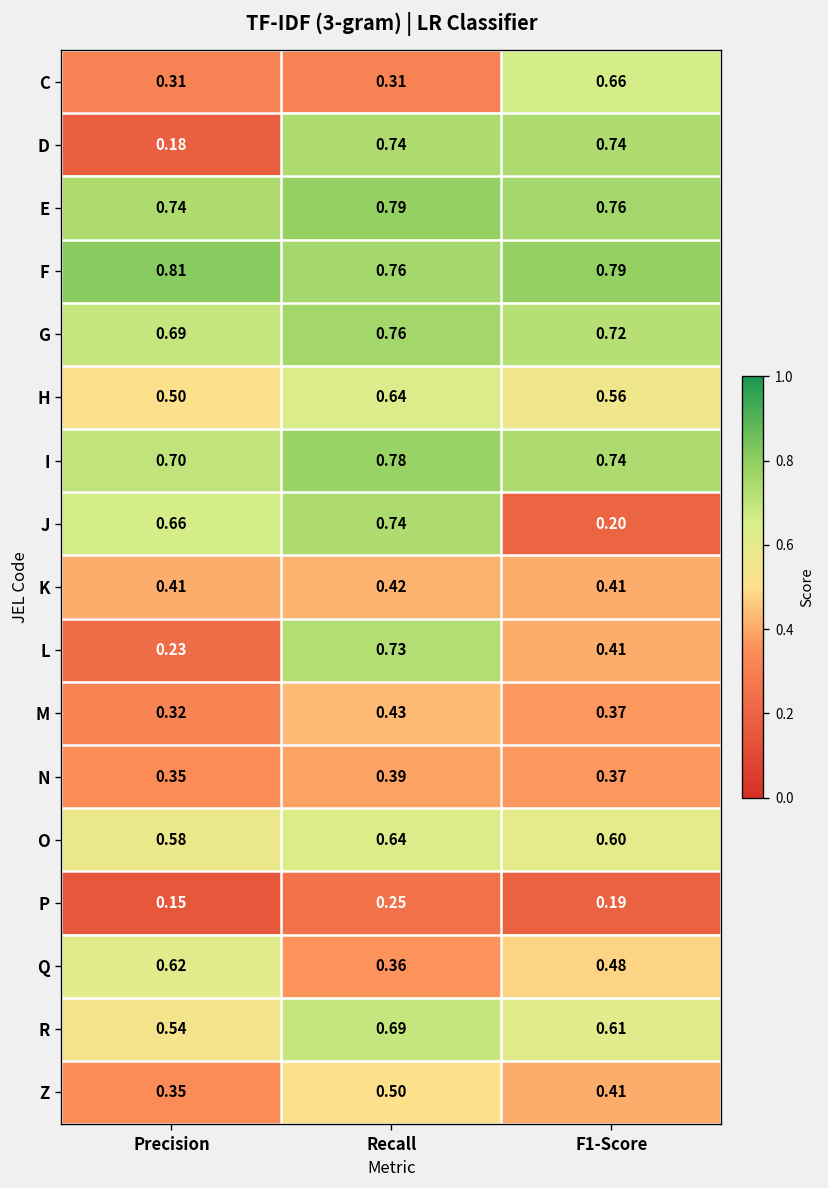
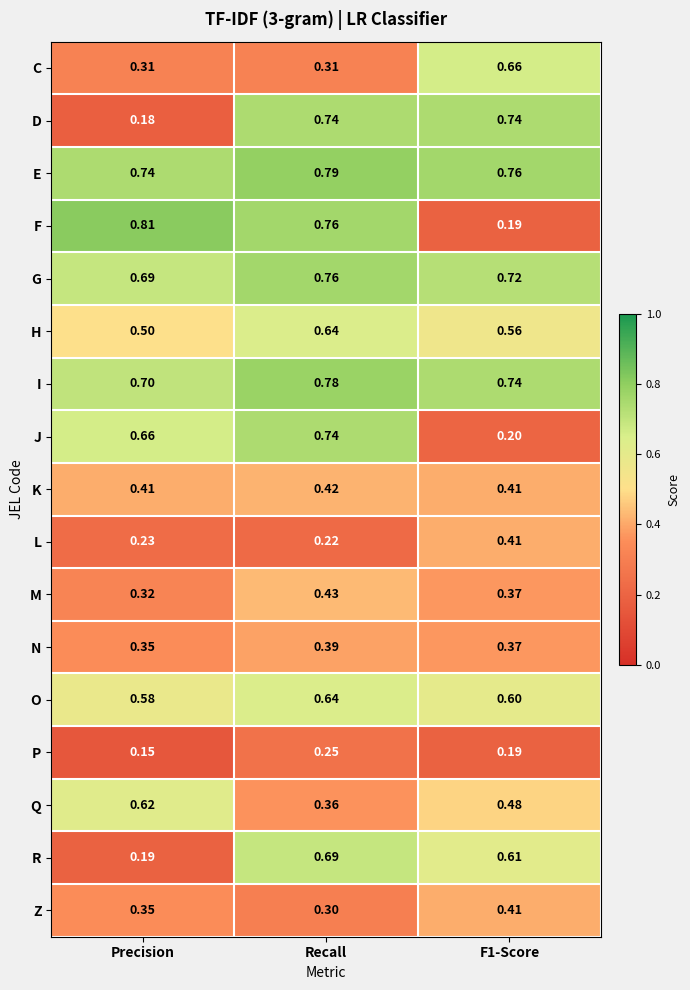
F, F1-Score: 0.79 -> 0.19
L, Recall: 0.73 -> 0.22
R, Precision: 0.54 -> 0.19
Z, Recall: 0.50 -> 0.30
